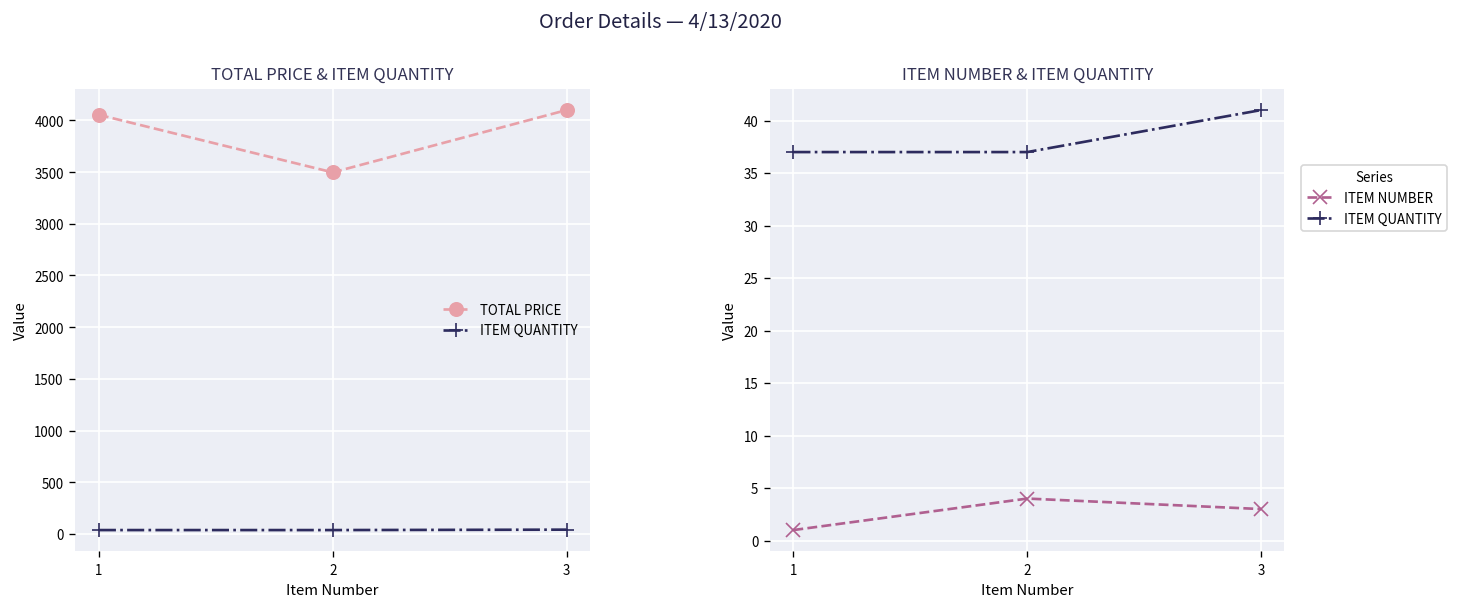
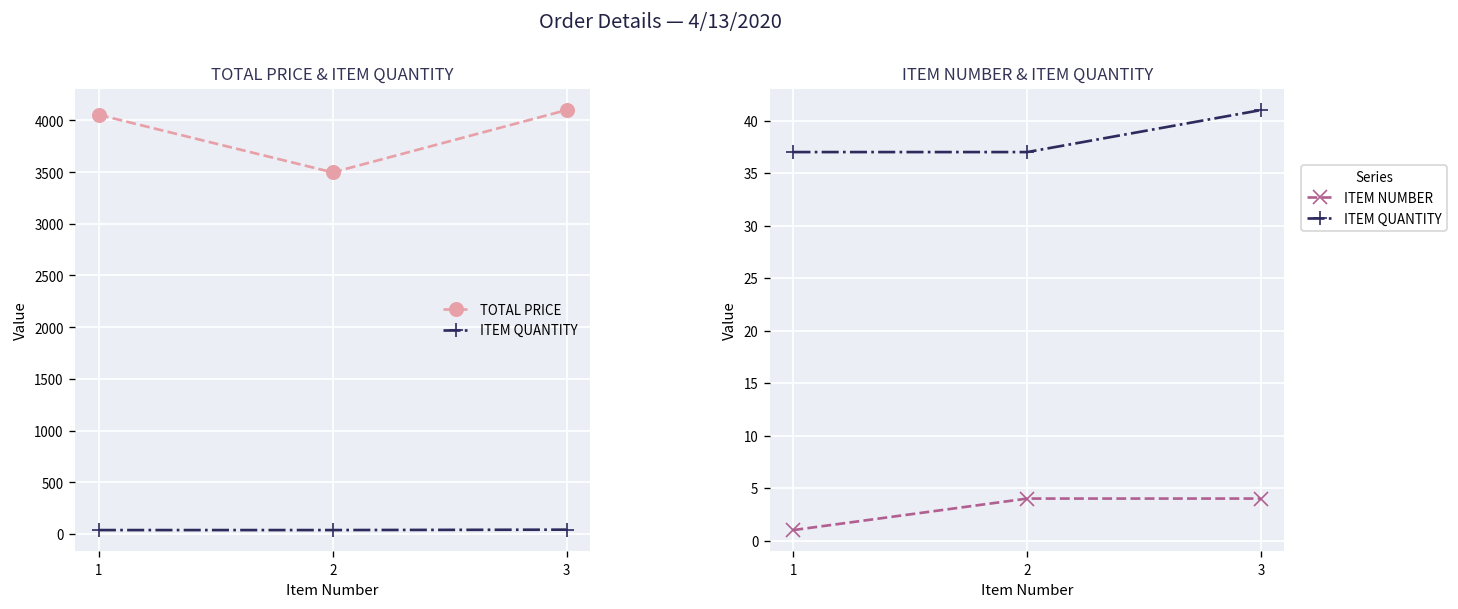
ITEM NUMBER & ITEM QUANTITY, ITEM NUMBER, 3: 3 -> 4
